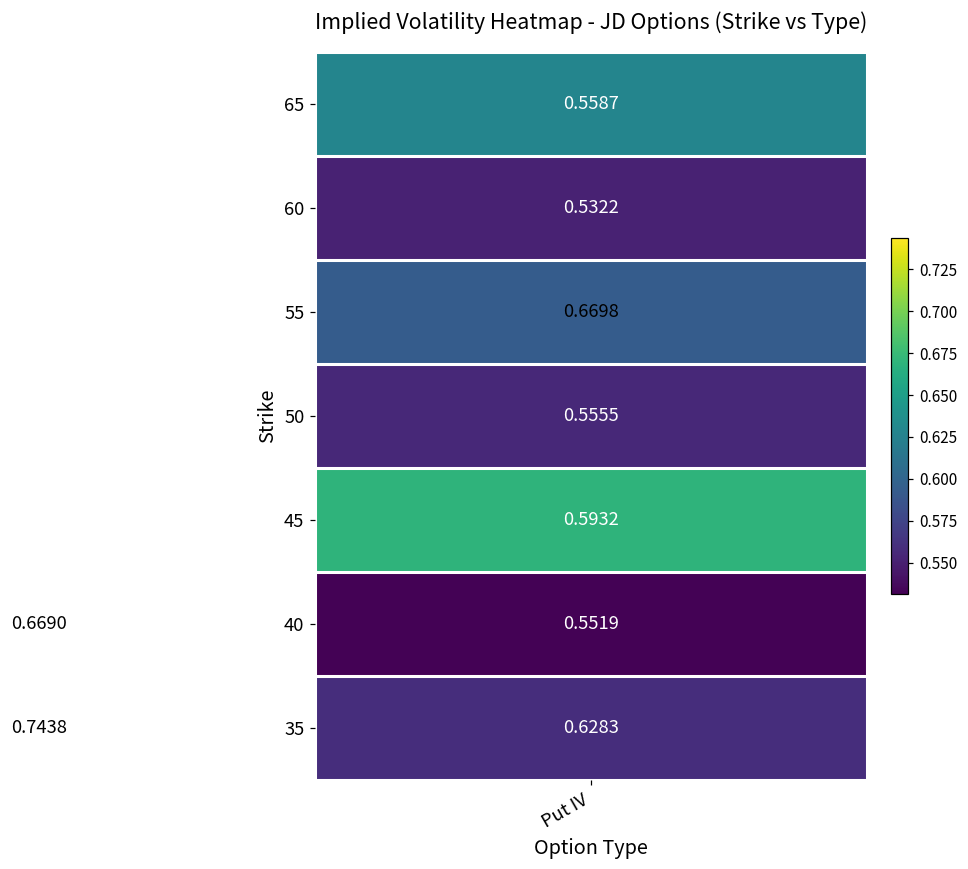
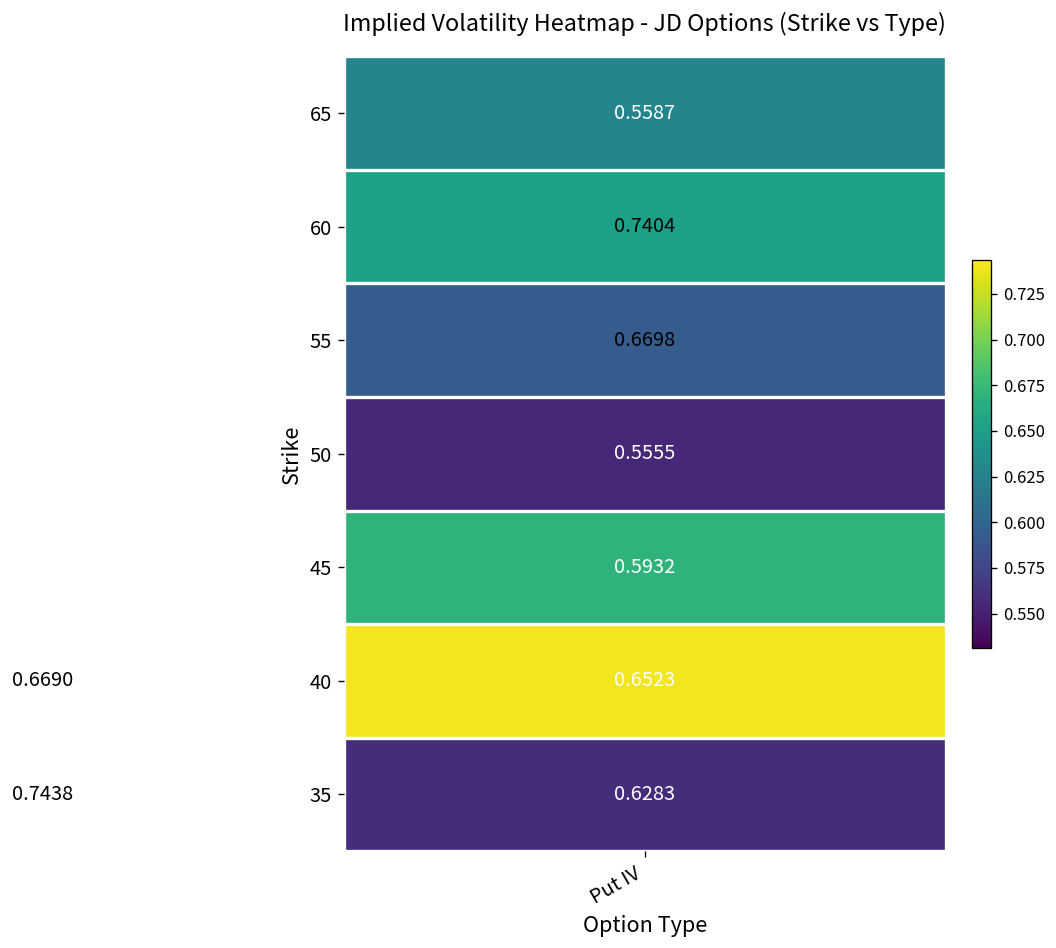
60, Put IV: 0.5322 -> 0.7404
40, Put IV: 0.5519 -> 0.6523
